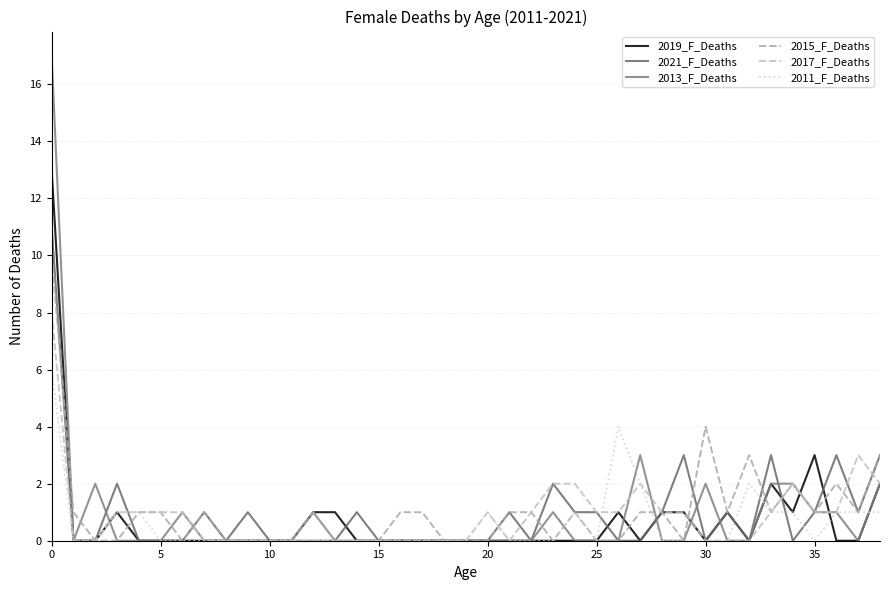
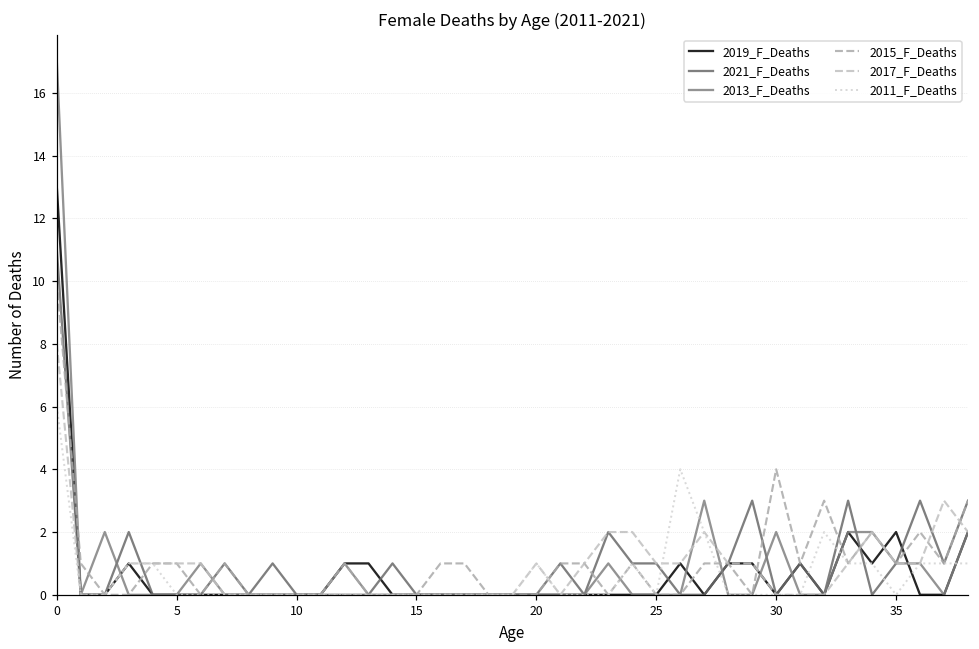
2019_F_Deaths, 35: 3 -> 2
